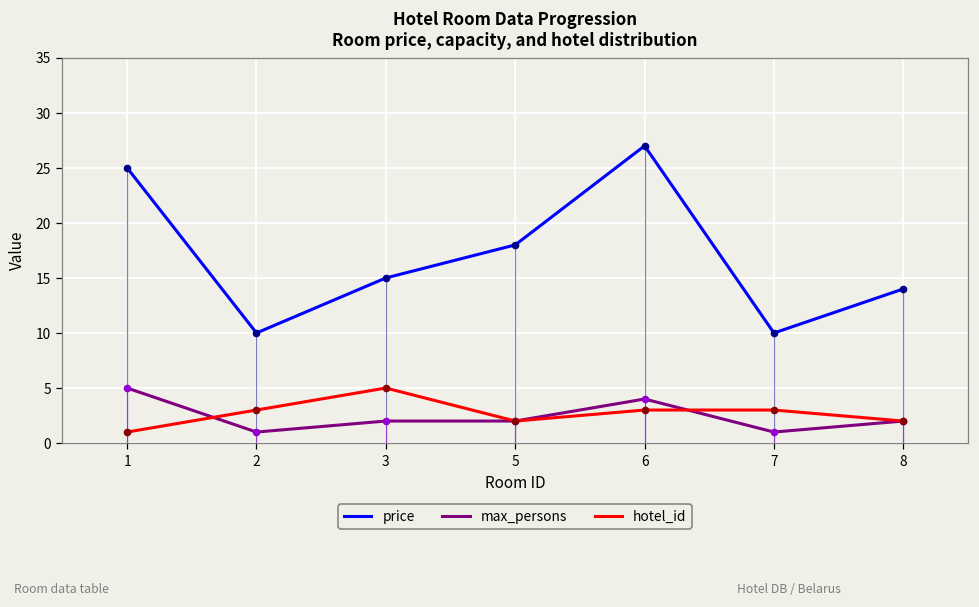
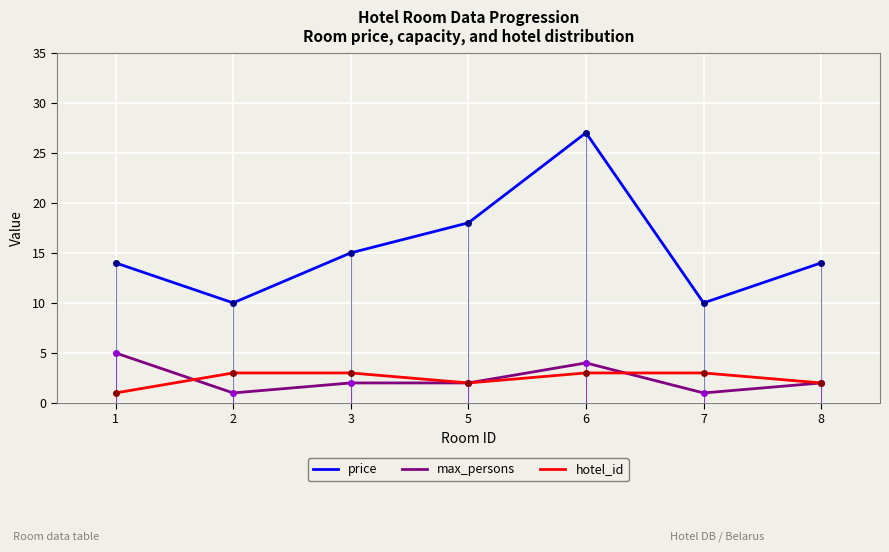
price, 1: 25 -> 14
hotel_id, 3: 5 -> 3
